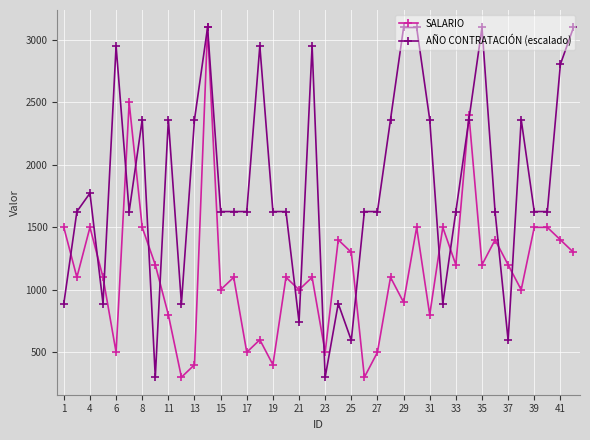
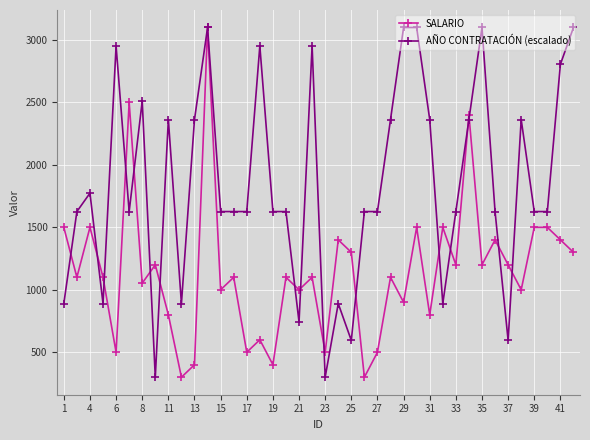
SALARIO, 8: 1500 -> 1050
AÑO CONTRATACIÓN (escalado), 8: 2360 -> 2510
